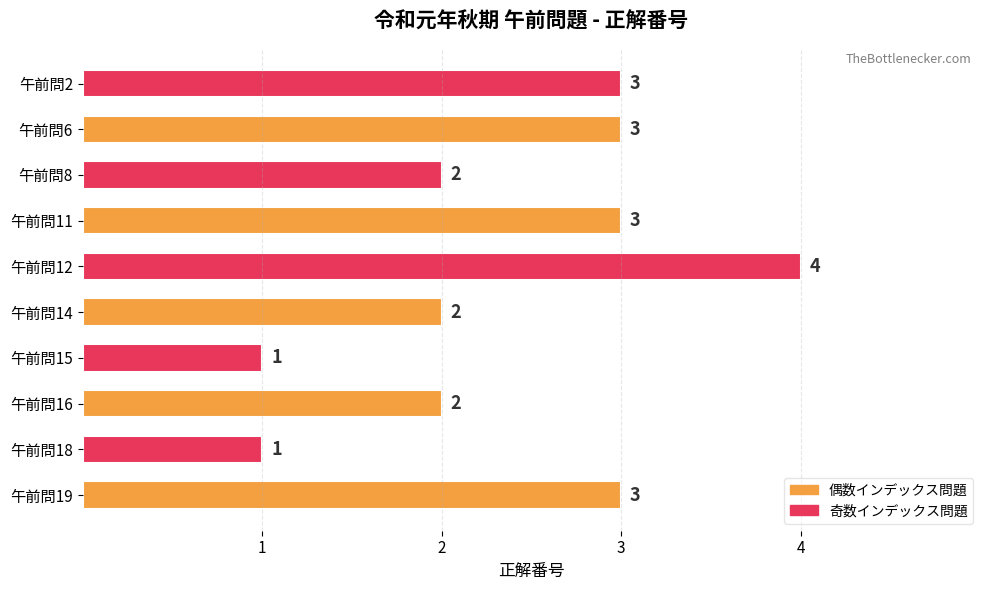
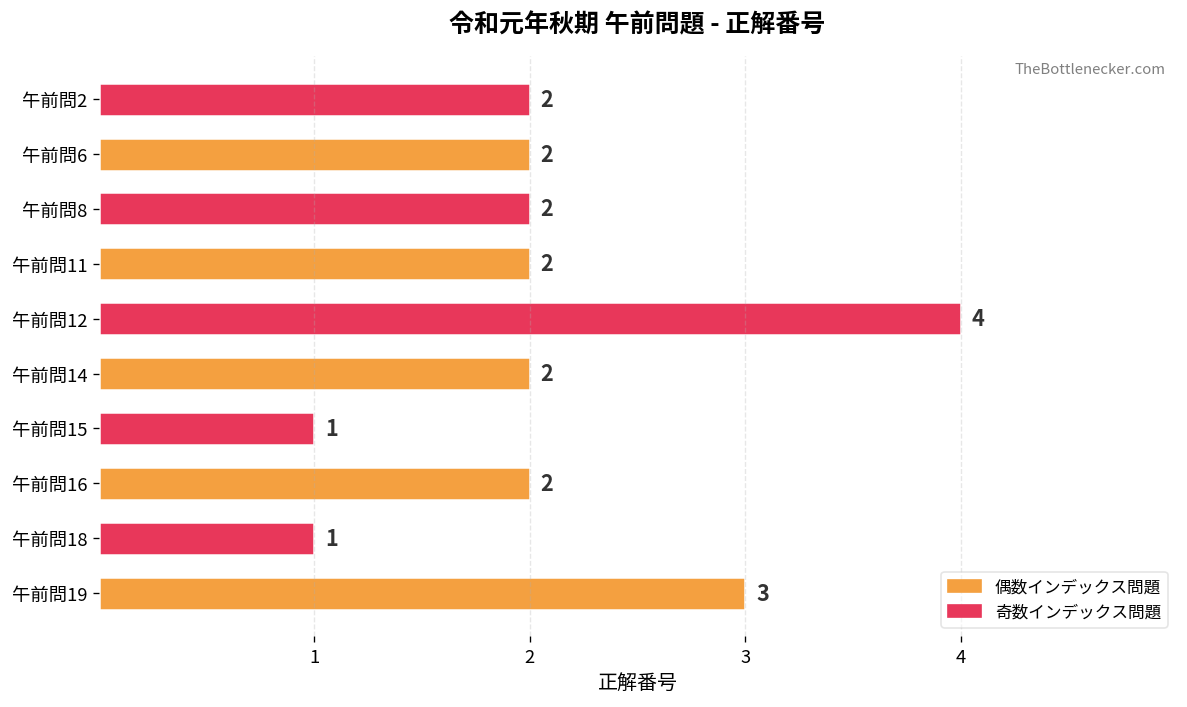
午前問2: 3 -> 2
午前問6: 3 -> 2
午前問11: 3 -> 2
